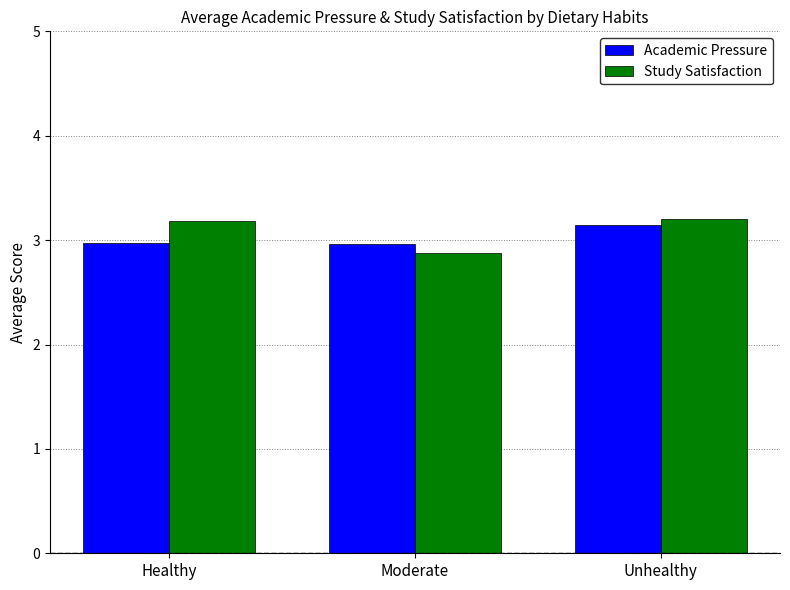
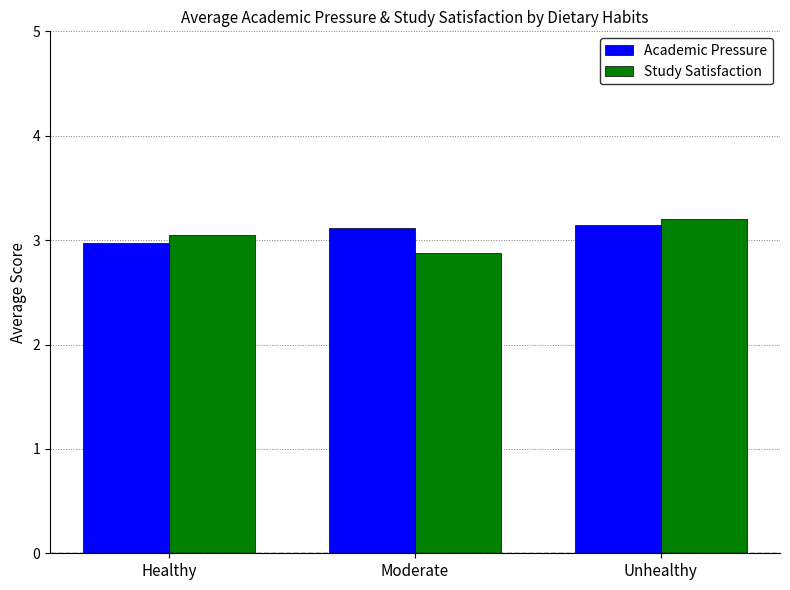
Study Satisfaction, Healthy: 3.18 -> 3.05
Academic Pressure, Moderate: 2.96 -> 3.12
